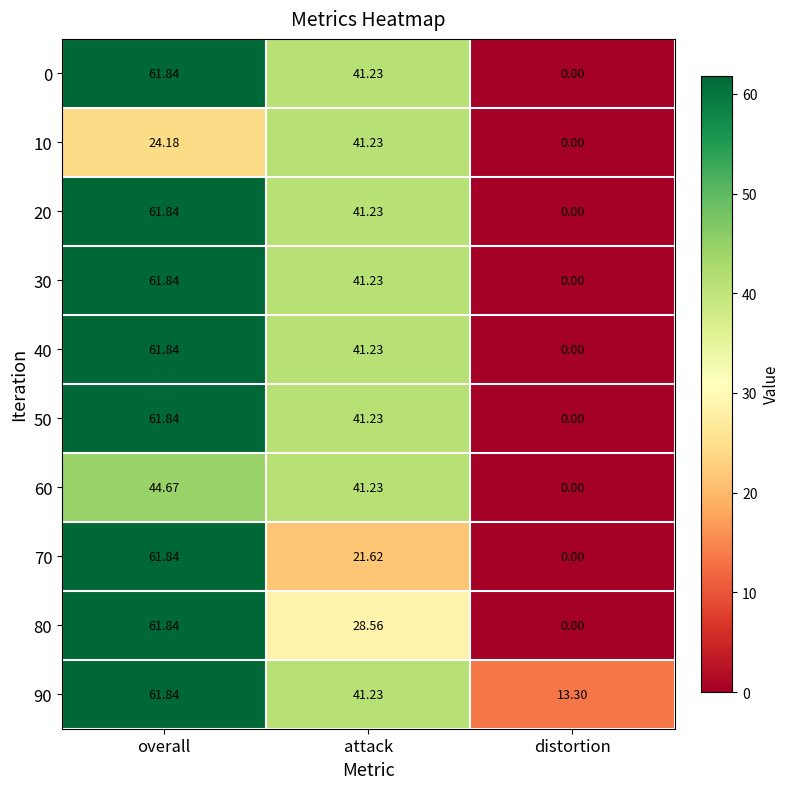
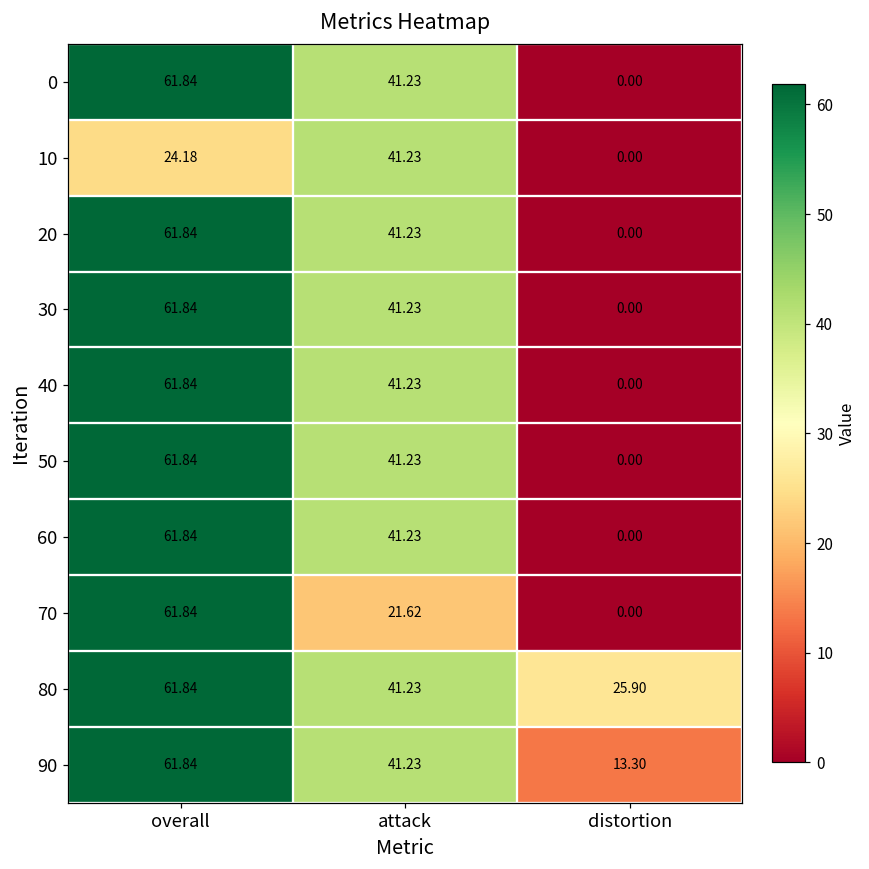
60, overall: 44.67 -> 61.84
80, attack: 28.56 -> 41.23
80, distortion: 0.00 -> 25.90
